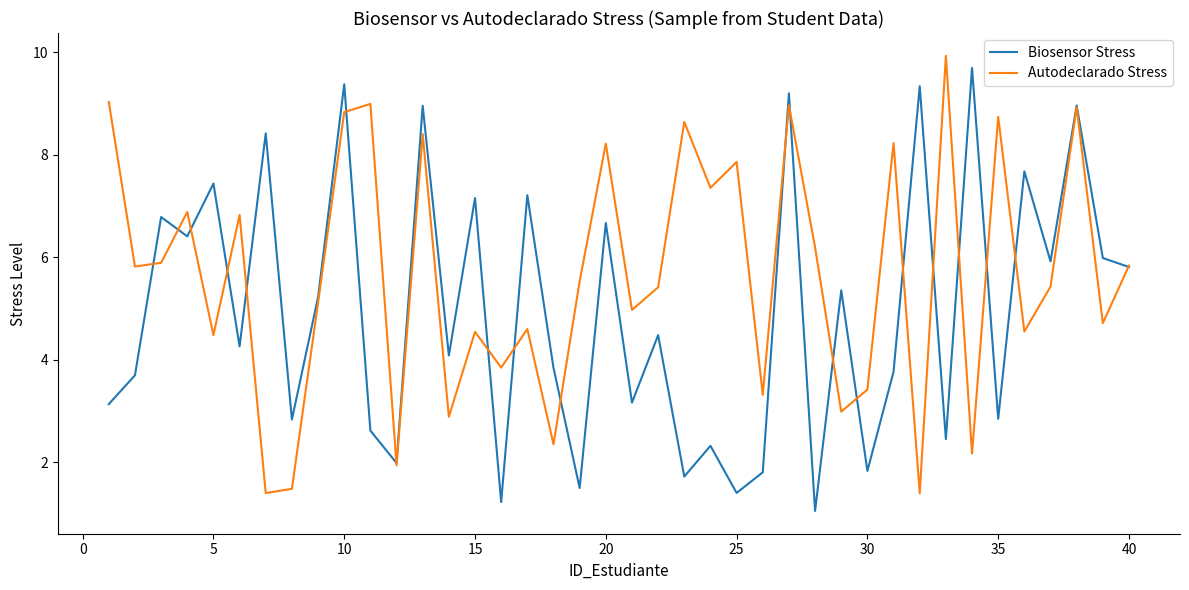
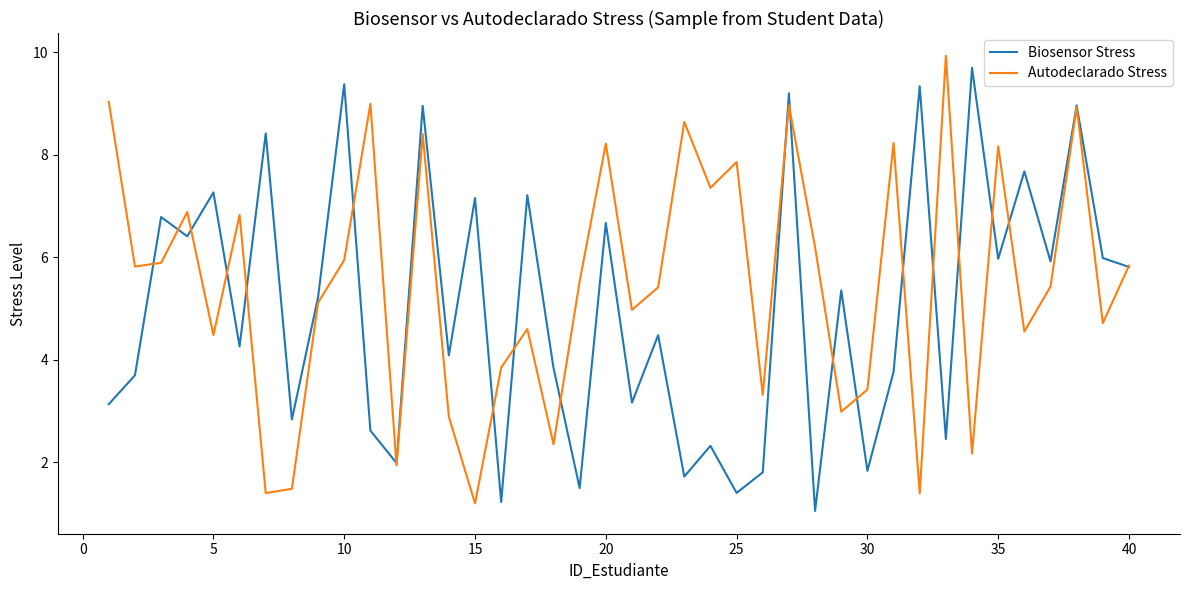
Biosensor Stress, 5: 7.4 -> 7.3
Autodeclarado Stress, 10: 8.8 -> 5.9
Autodeclarado Stress, 15: 4.5 -> 1.2
Biosensor Stress, 35: 2.9 -> 6.0
Autodeclarado Stress, 35: 8.7 -> 8.2
